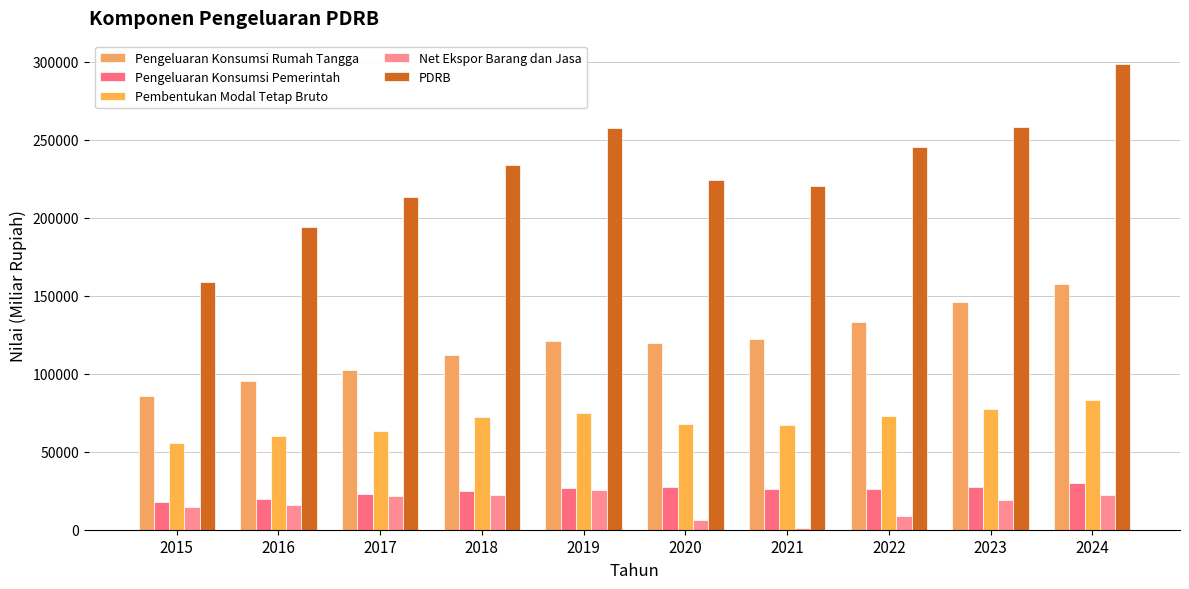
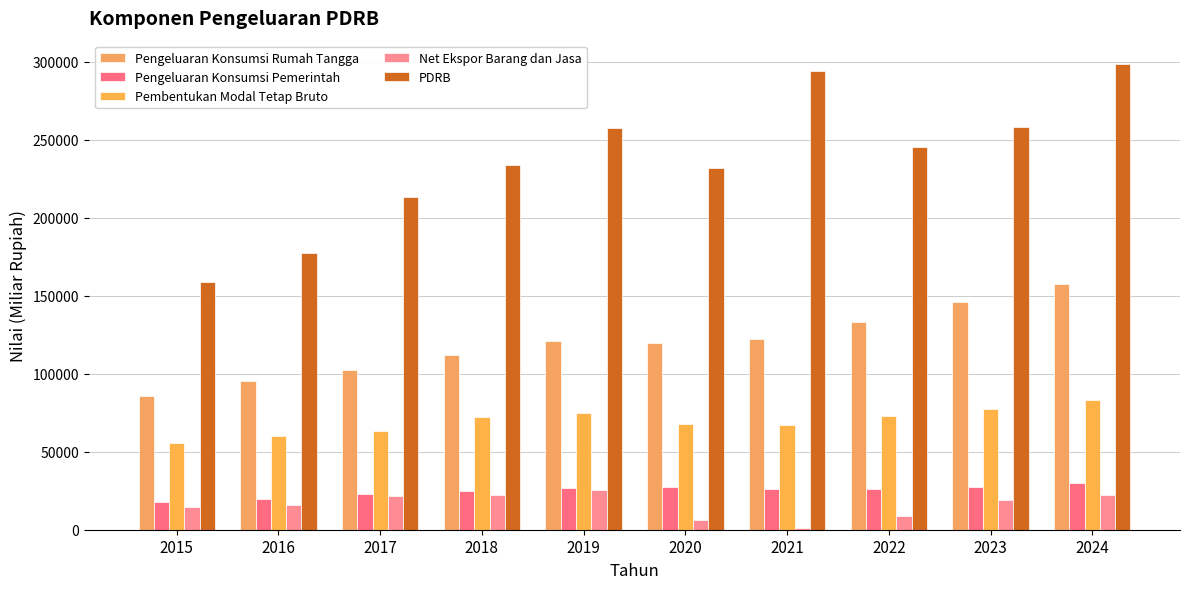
PDRB, 2016: 194000 -> 177000
PDRB, 2020: 224000 -> 232000
PDRB, 2021: 220000 -> 294000
